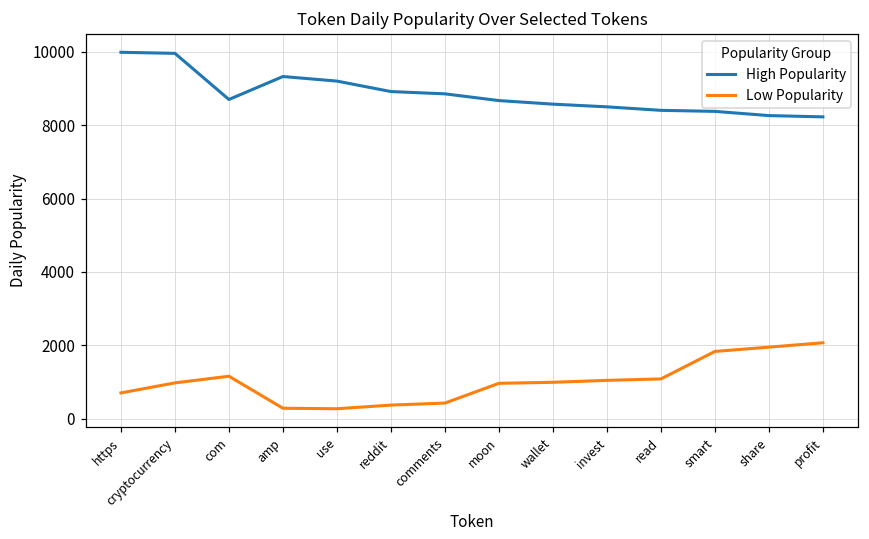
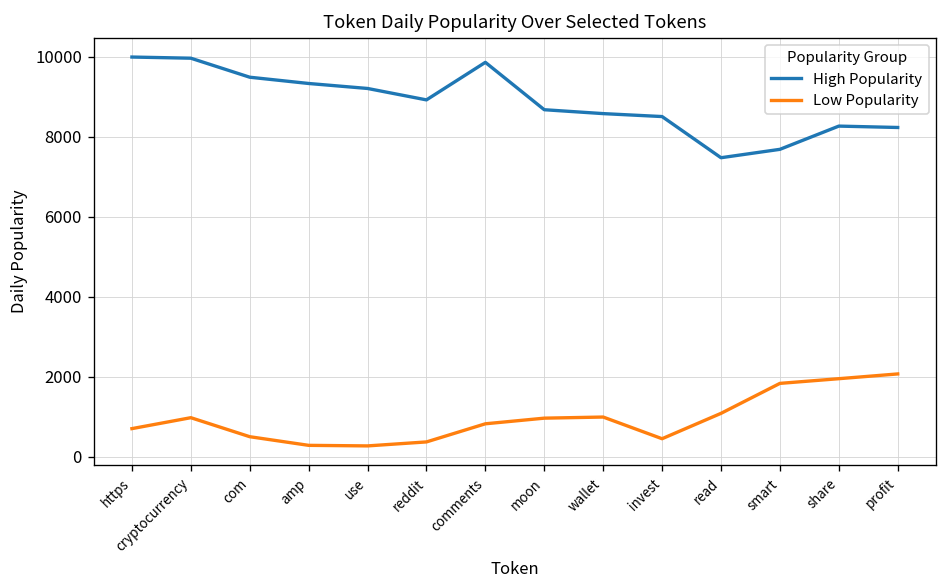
High Popularity, com: 8700 -> 9500
Low Popularity, com: 1200 -> 500
High Popularity, comments: 8900 -> 9900
Low Popularity, comments: 400 -> 800
Low Popularity, invest: 1000 -> 400
High Popularity, read: 8400 -> 7500
High Popularity, smart: 8400 -> 7700
